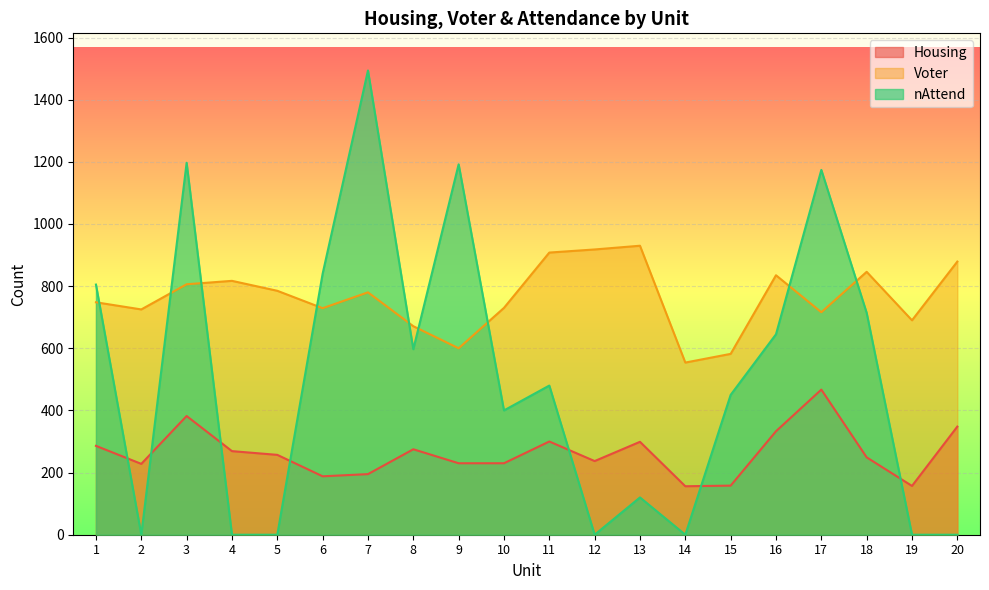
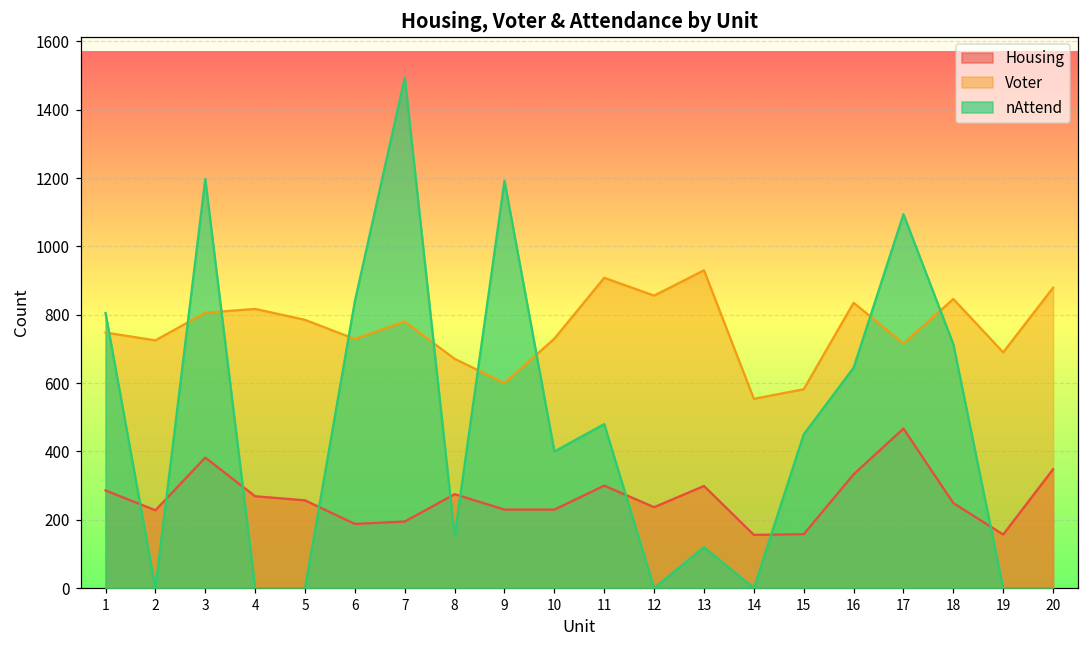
nAttend, 8: 600 -> 150
Voter, 12: 920 -> 860
nAttend, 17: 1170 -> 1090
